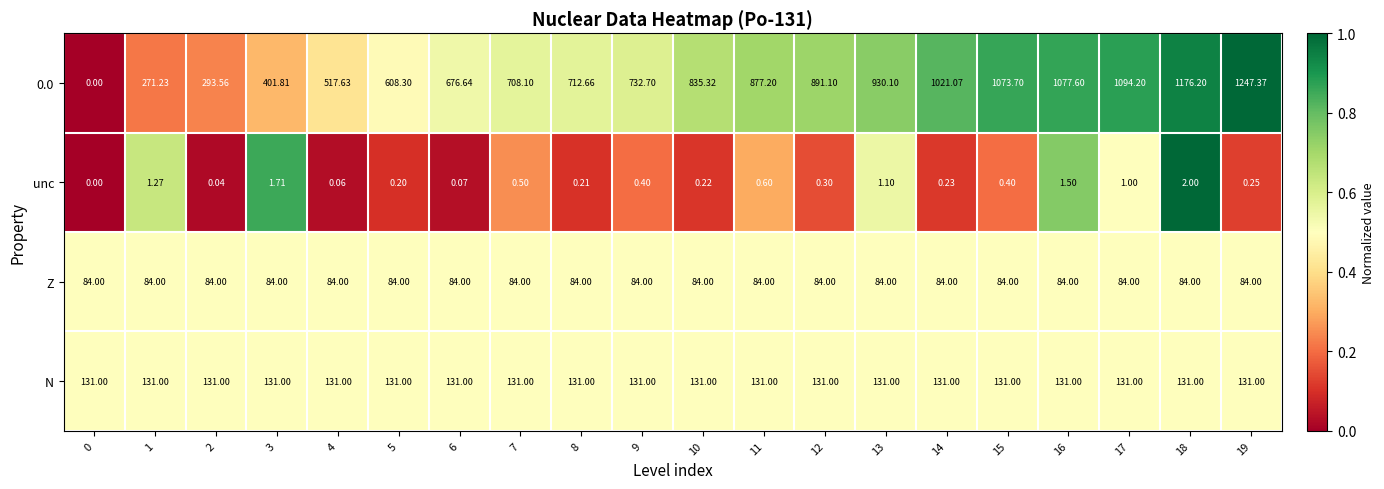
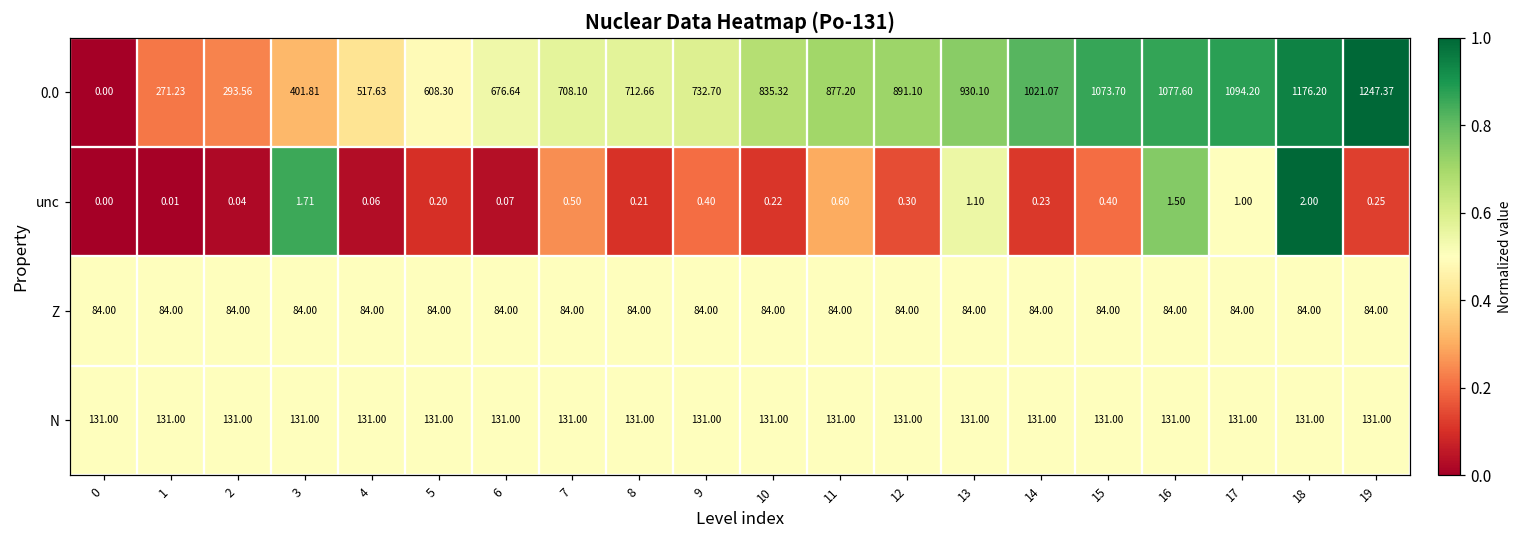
unc, 1: 1.27 -> 0.01
